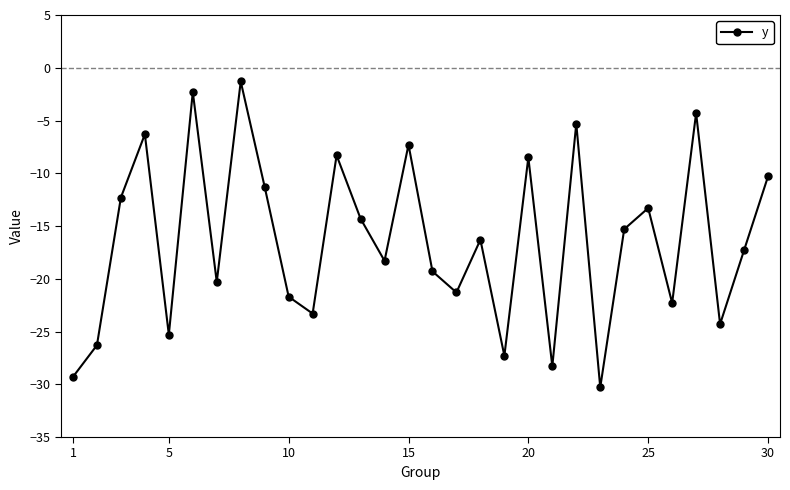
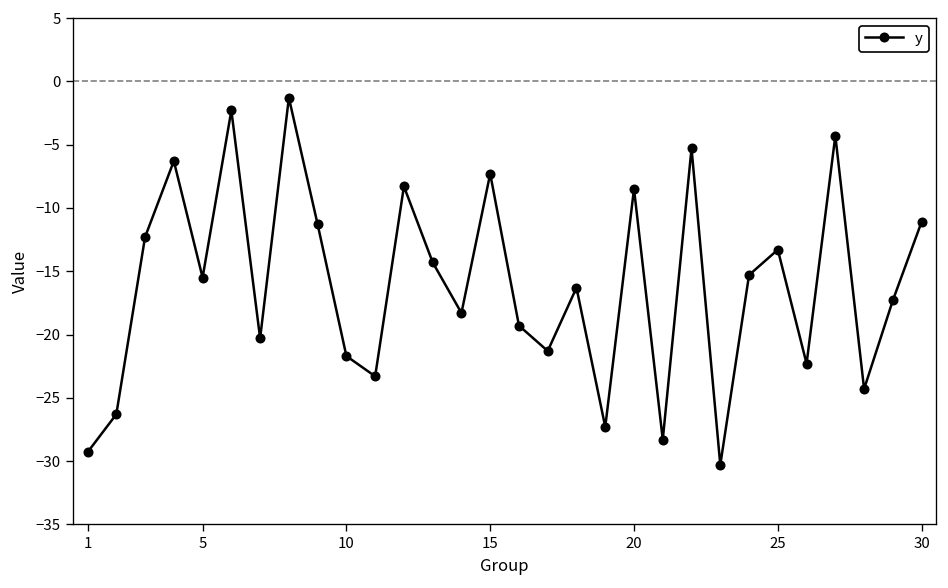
5: -25.3 -> -15.5
30: -10.3 -> -11.1
